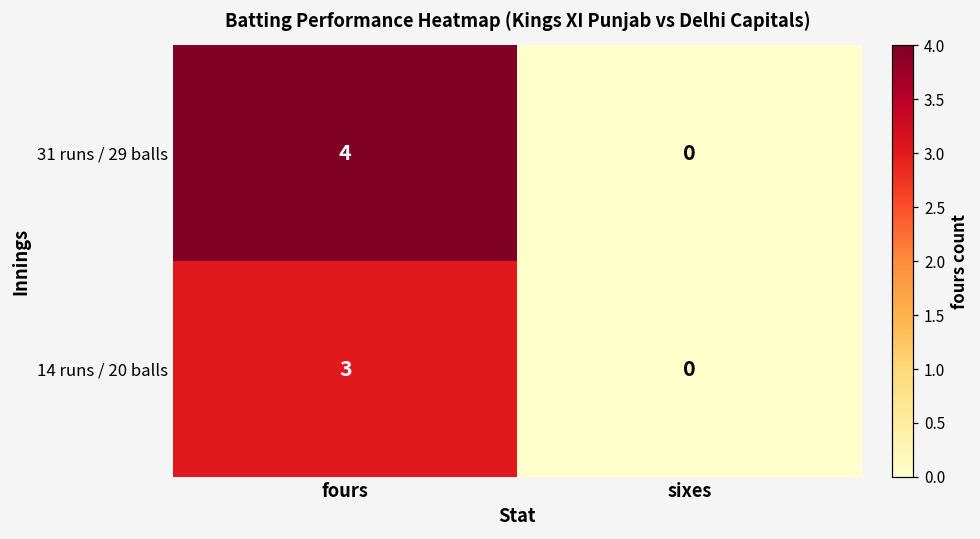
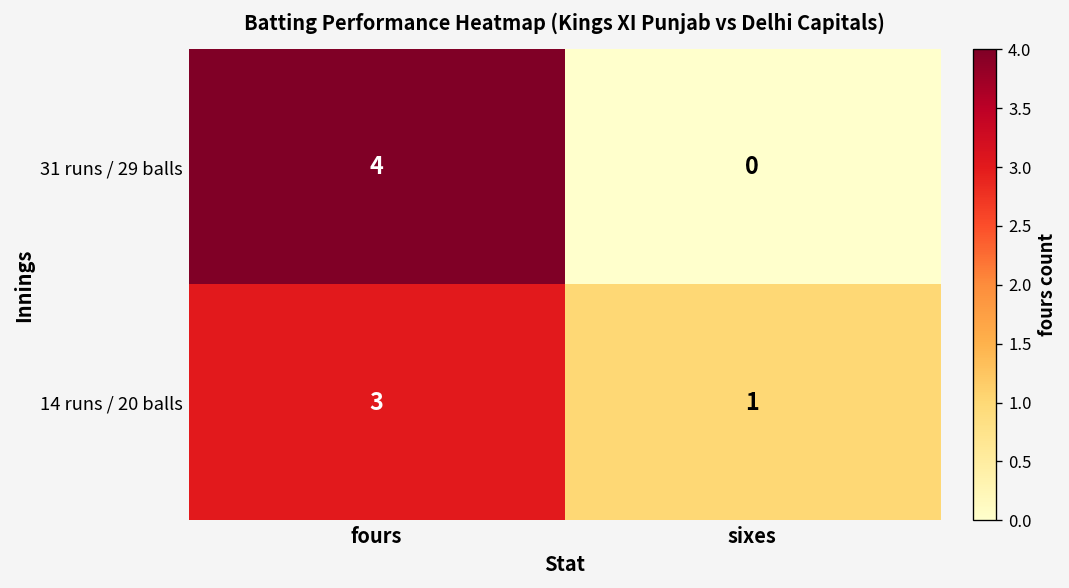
14 runs / 20 balls, sixes: 0 -> 1
